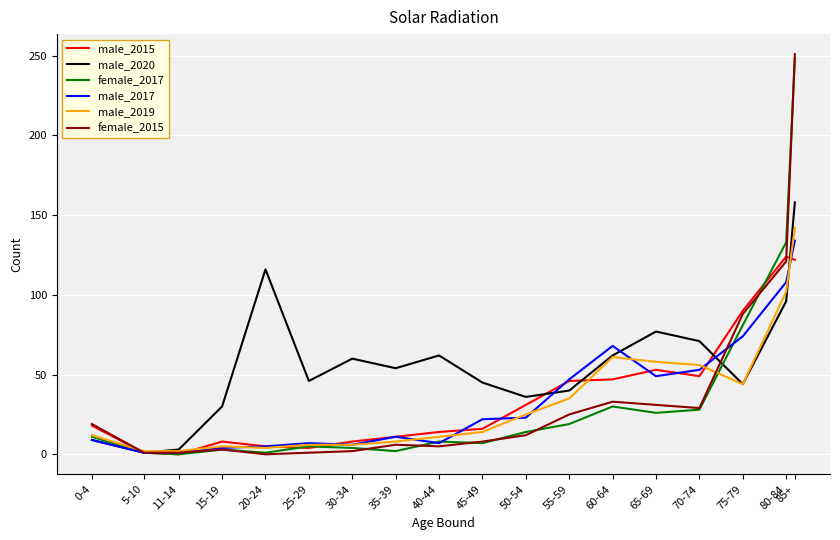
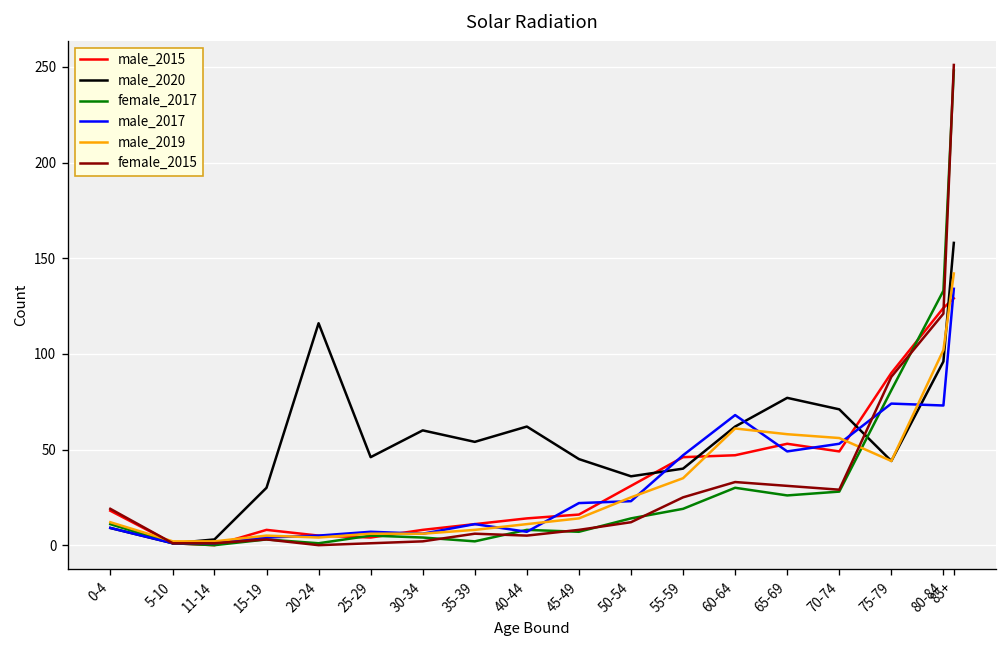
male_2017, 80-84: 108 -> 73
male_2015, 85+: 122 -> 129
